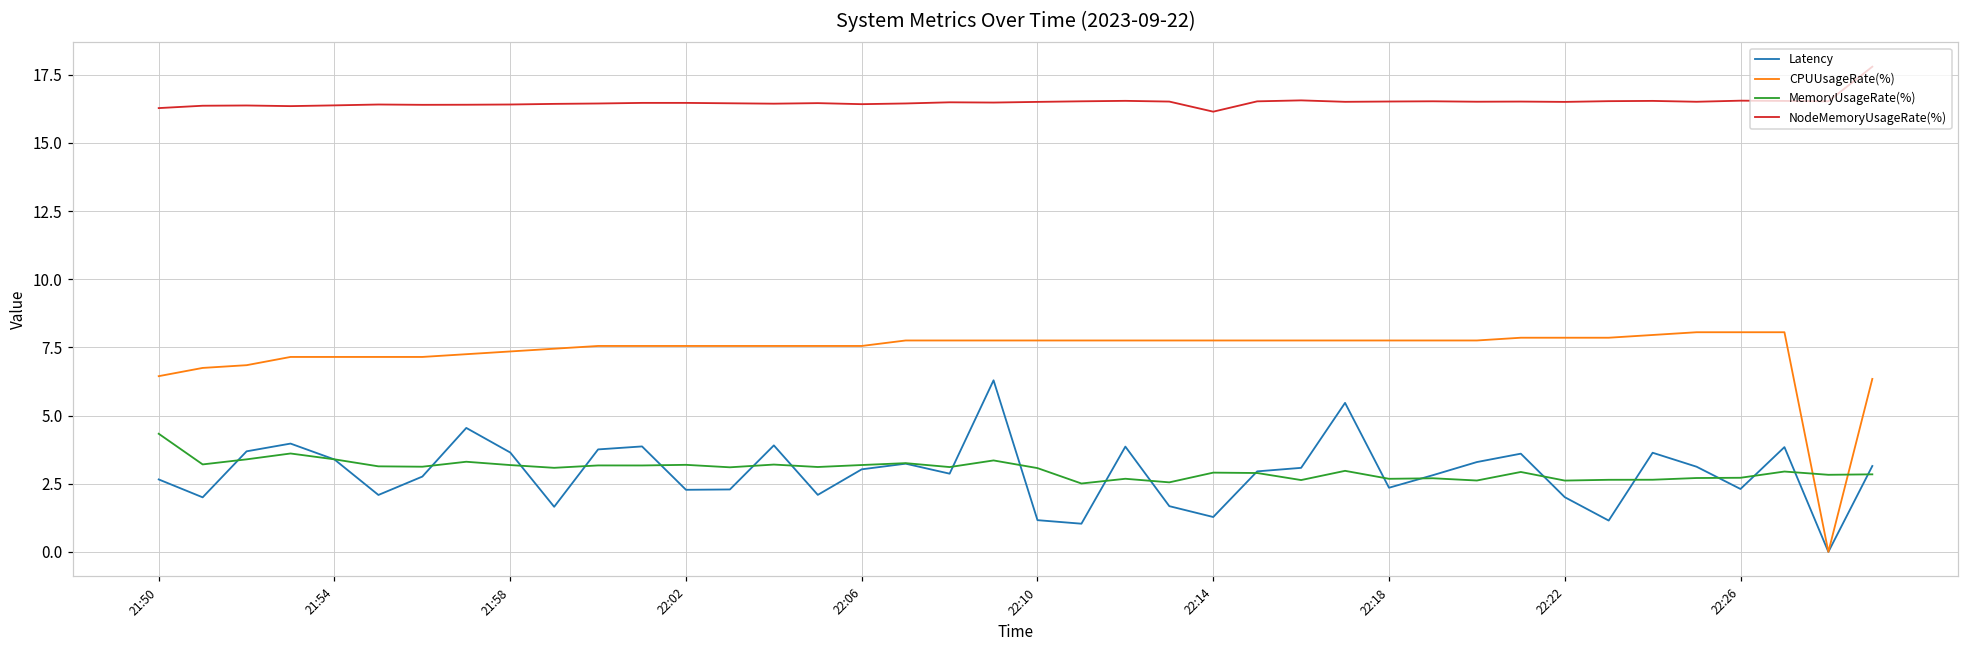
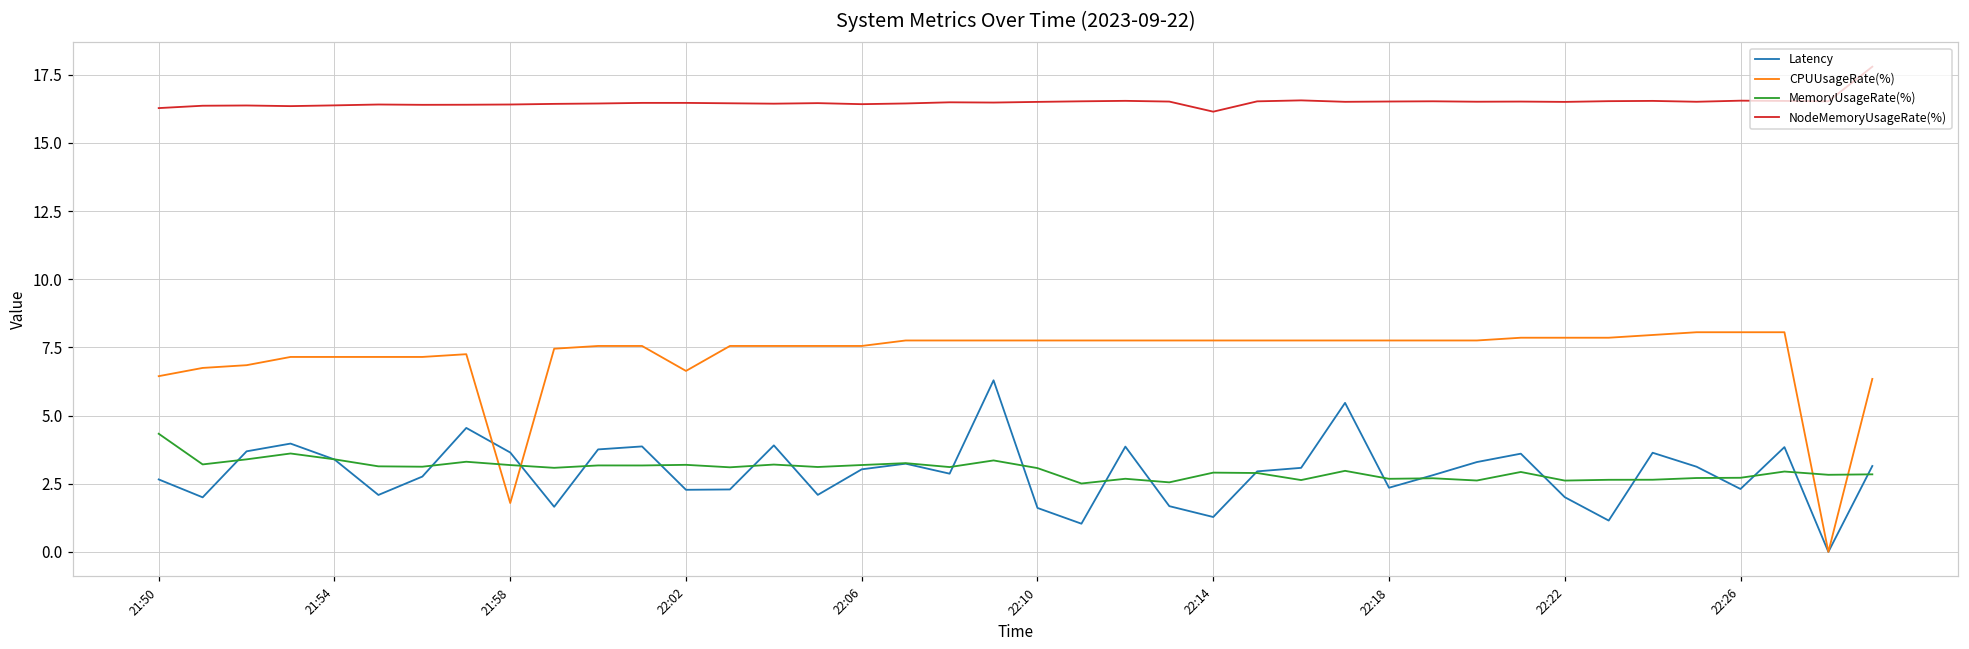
CPUUsageRate(%), 21:58: 7.4 -> 1.8
CPUUsageRate(%), 22:02: 7.6 -> 6.6
Latency, 22:10: 1.2 -> 1.6
